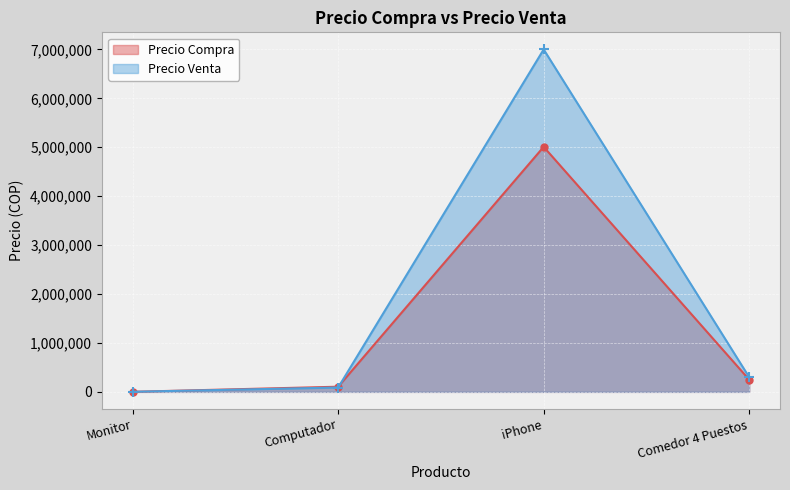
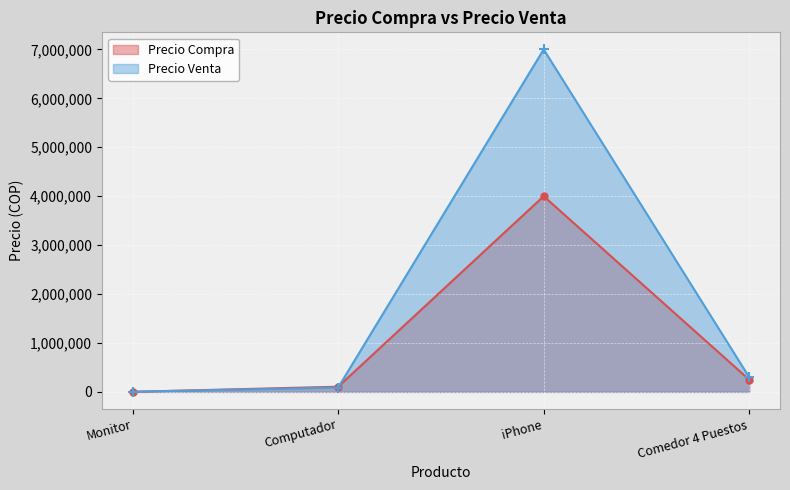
Precio Compra, iPhone: 5,000,000 -> 4,000,000
